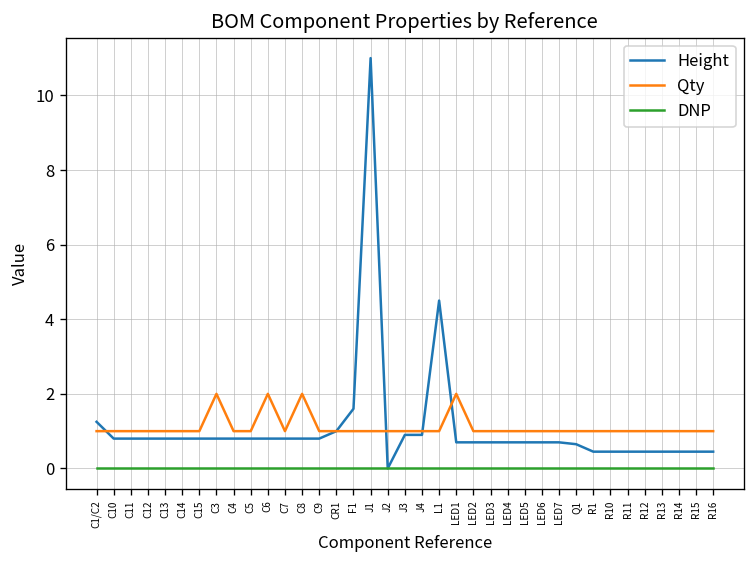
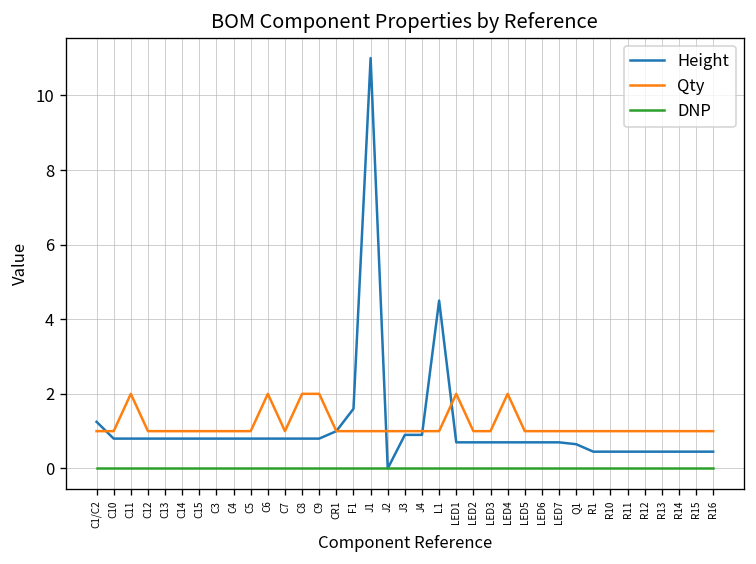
Qty, C11: 1 -> 2
Qty, C3: 2 -> 1
Qty, C9: 1 -> 2
Qty, LED4: 1 -> 2
